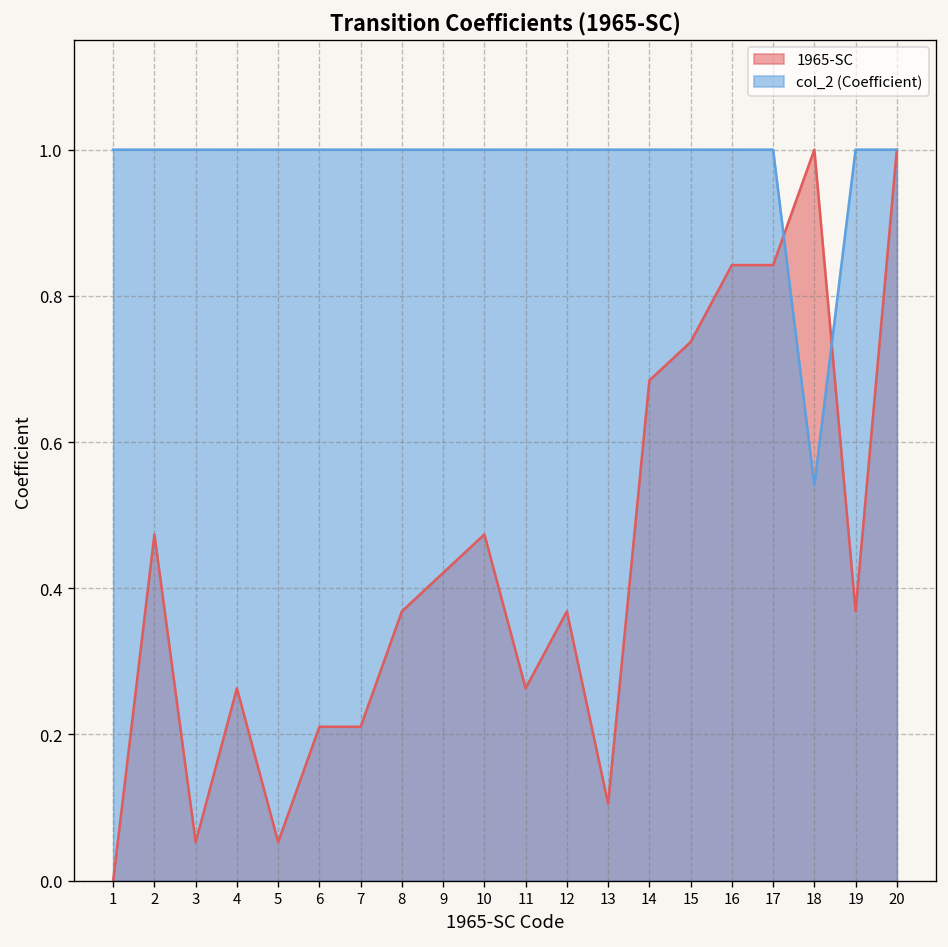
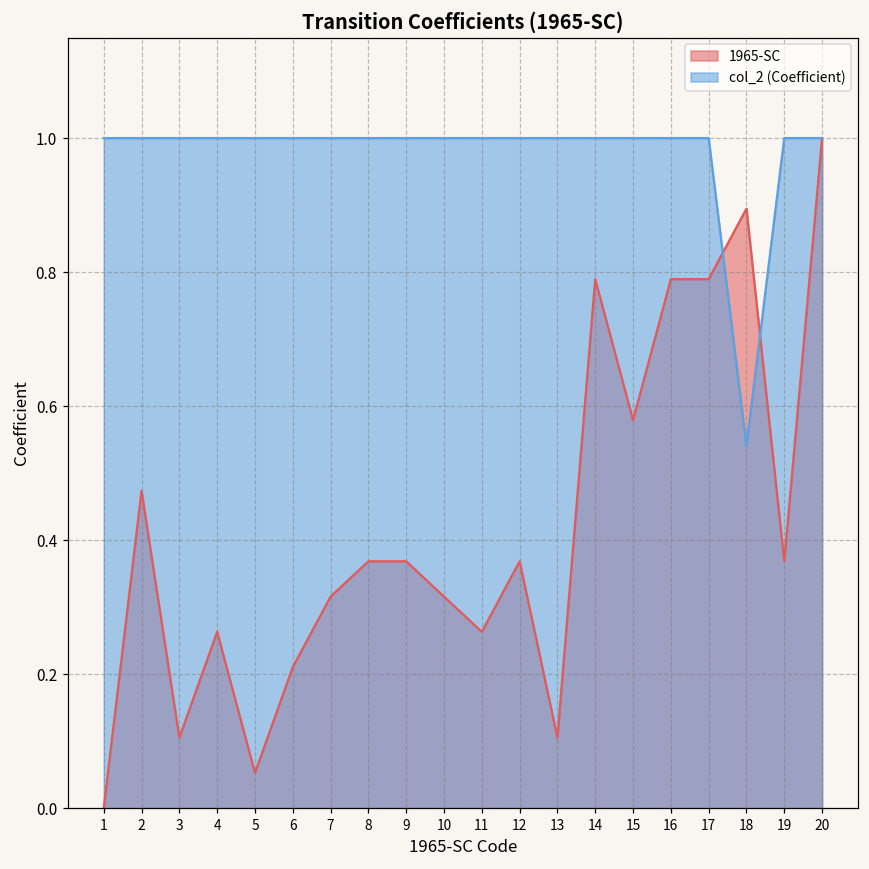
1965-SC, 3: 0.05 -> 0.11
1965-SC, 7: 0.21 -> 0.32
1965-SC, 9: 0.42 -> 0.37
1965-SC, 10: 0.47 -> 0.32
1965-SC, 14: 0.68 -> 0.79
1965-SC, 15: 0.74 -> 0.58
1965-SC, 16: 0.84 -> 0.79
1965-SC, 17: 0.84 -> 0.79
1965-SC, 18: 1.00 -> 0.89
